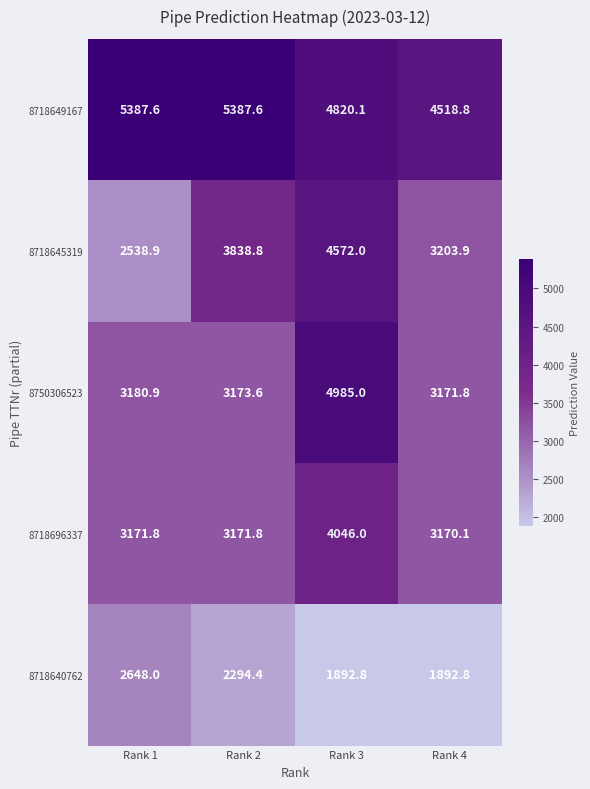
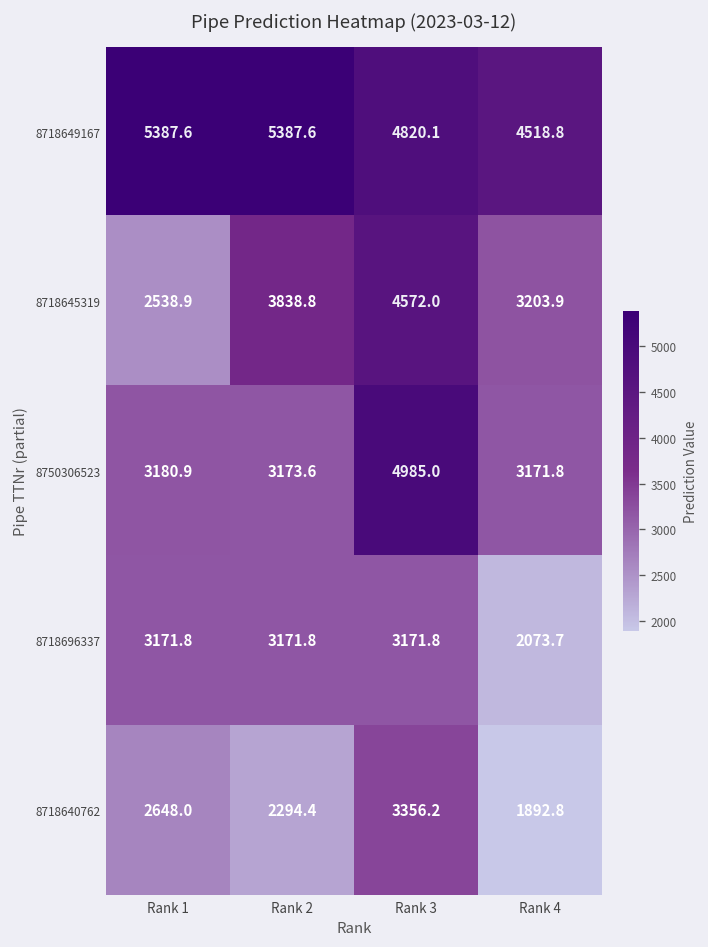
8718696337, Rank 3: 4046.0 -> 3171.8
8718696337, Rank 4: 3170.1 -> 2073.7
8718640762, Rank 3: 1892.8 -> 3356.2
